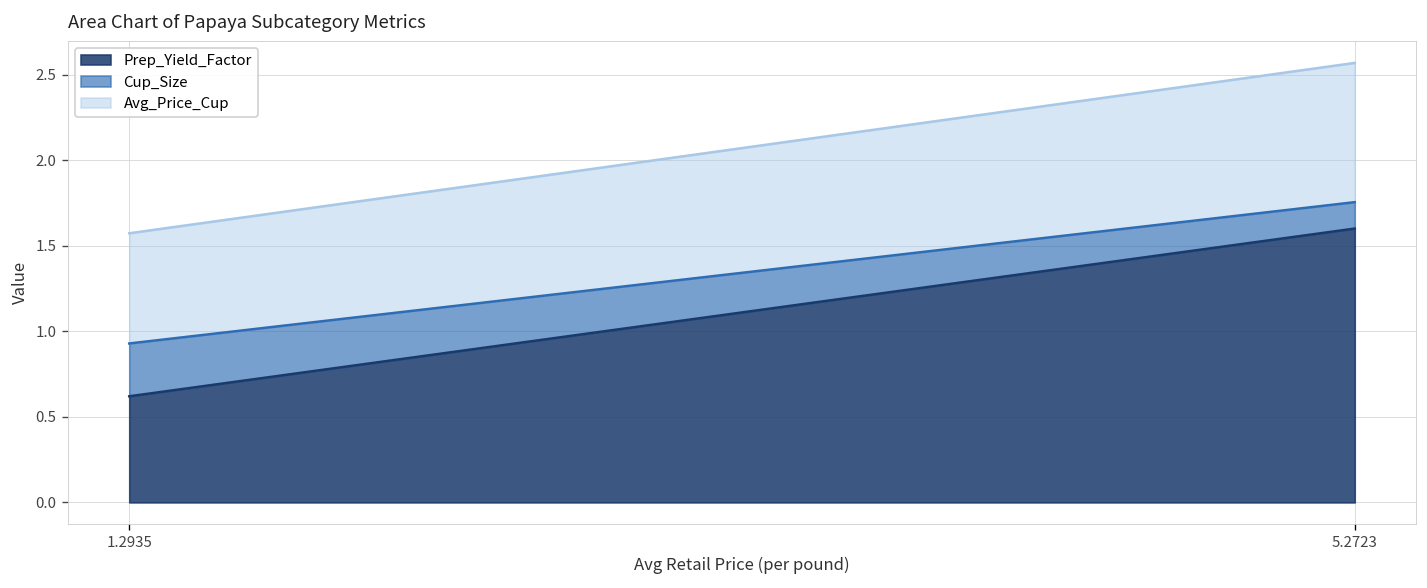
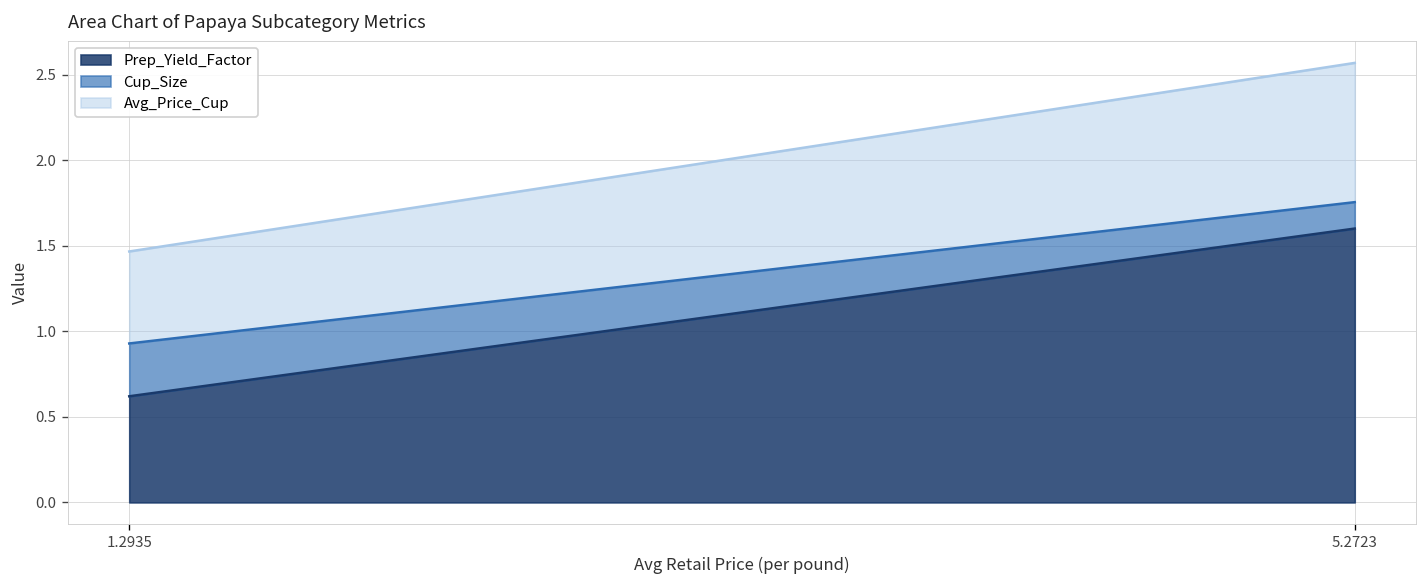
Avg_Price_Cup, 1.2935: 0.64 -> 0.54
